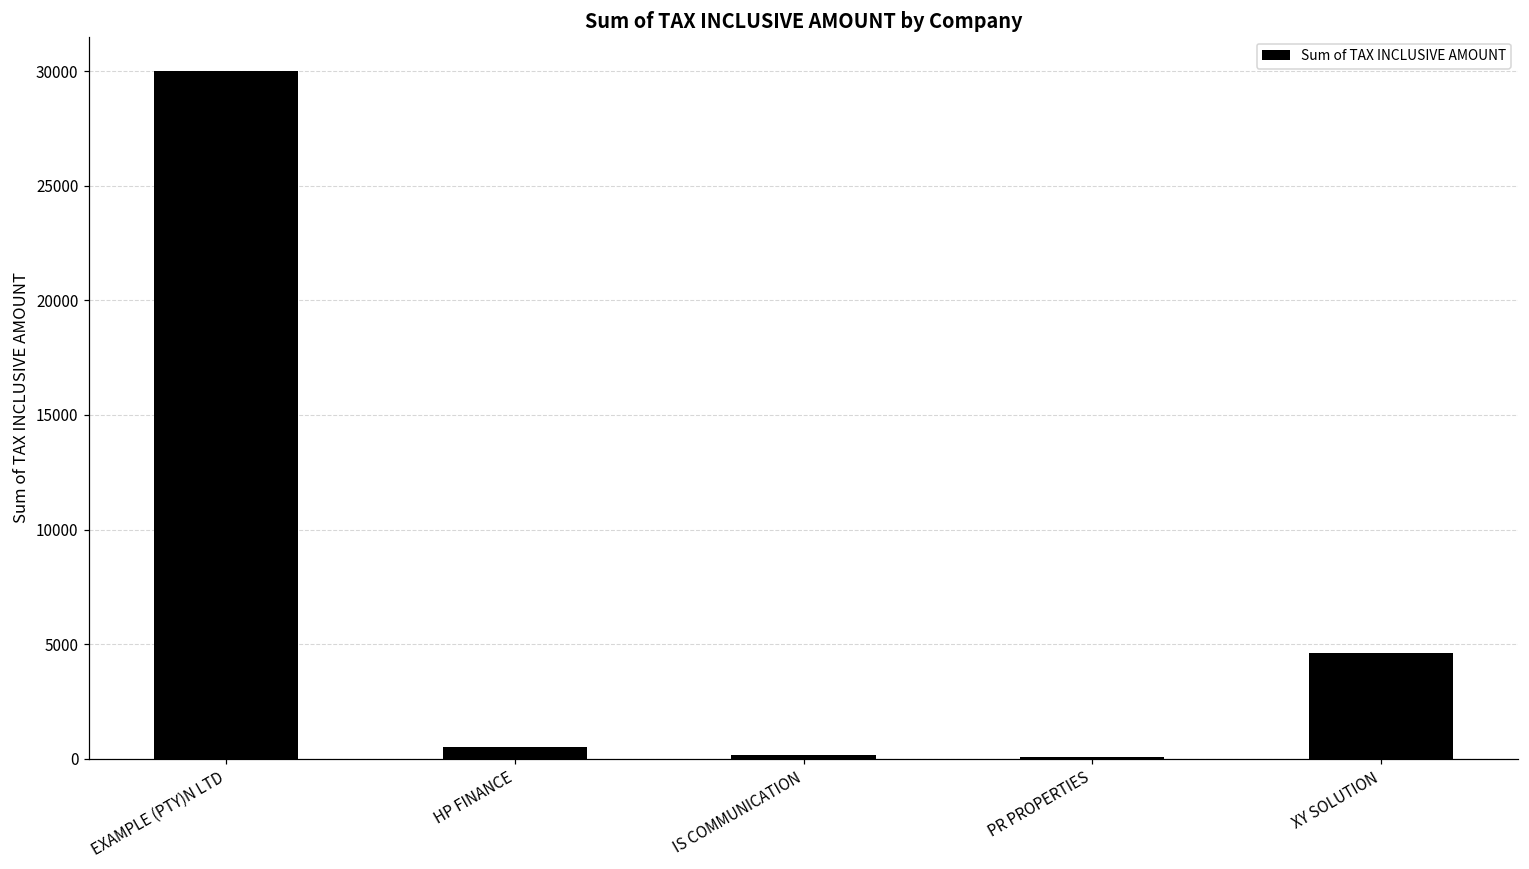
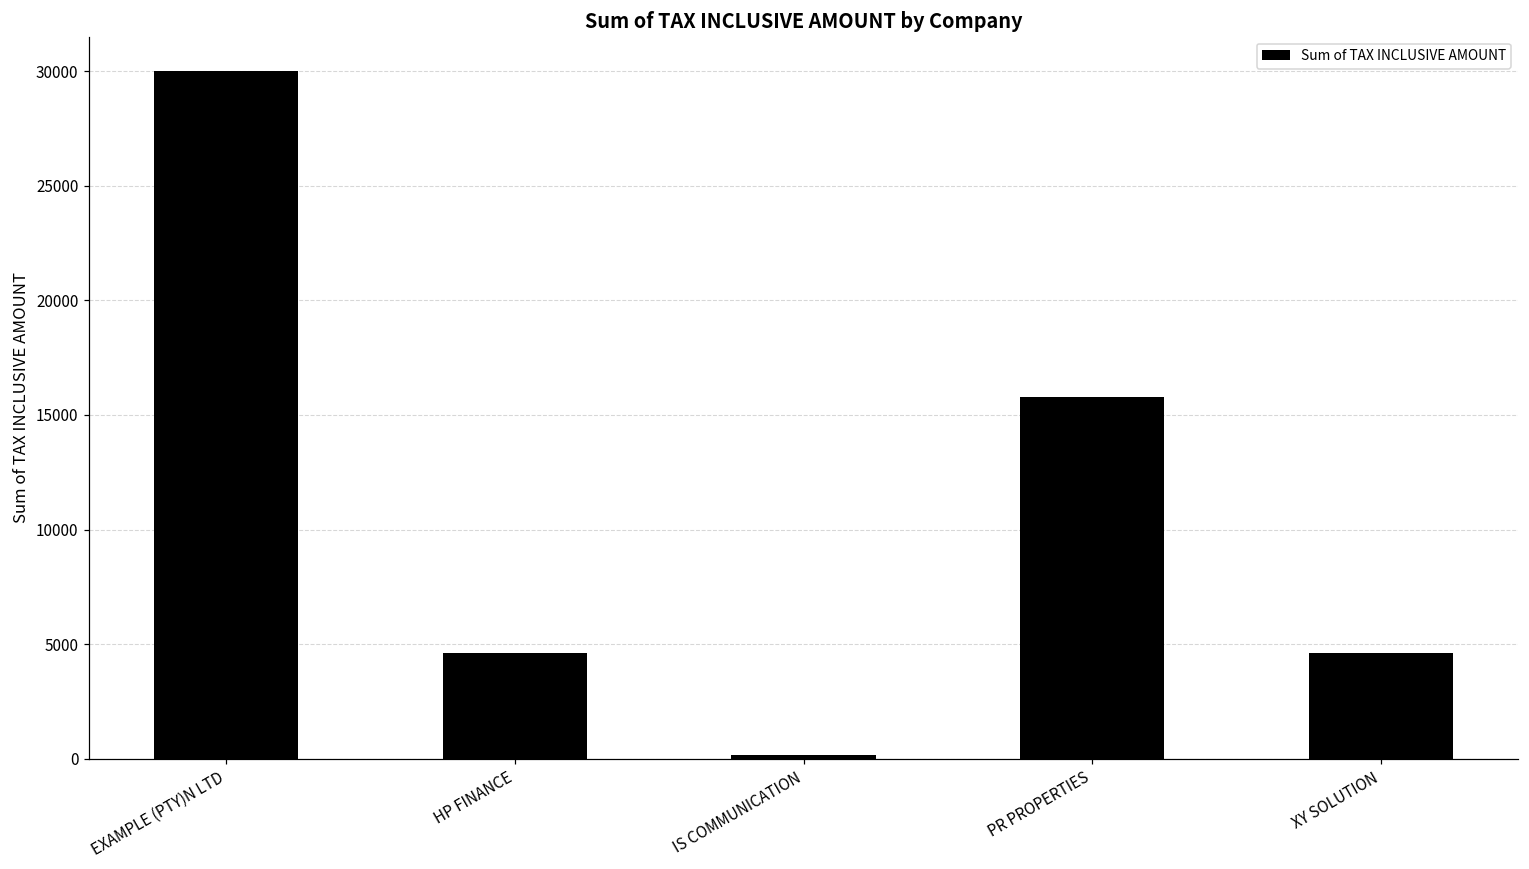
HP FINANCE: 500 -> 4600
PR PROPERTIES: 100 -> 15800
